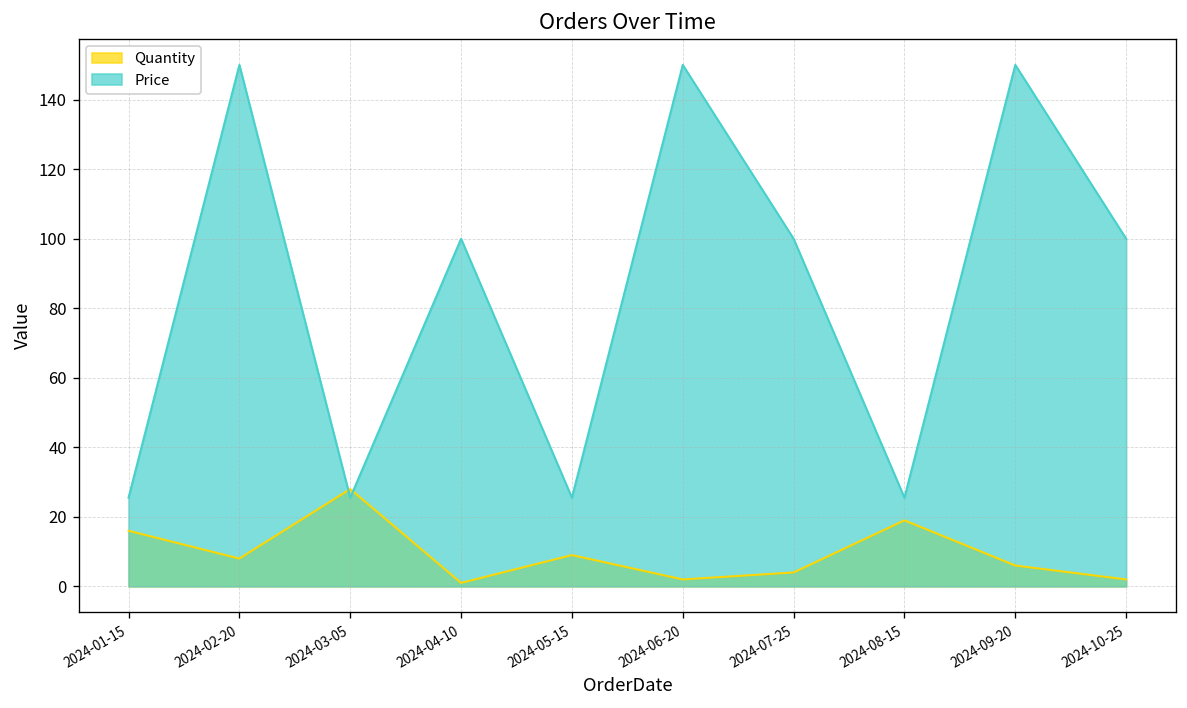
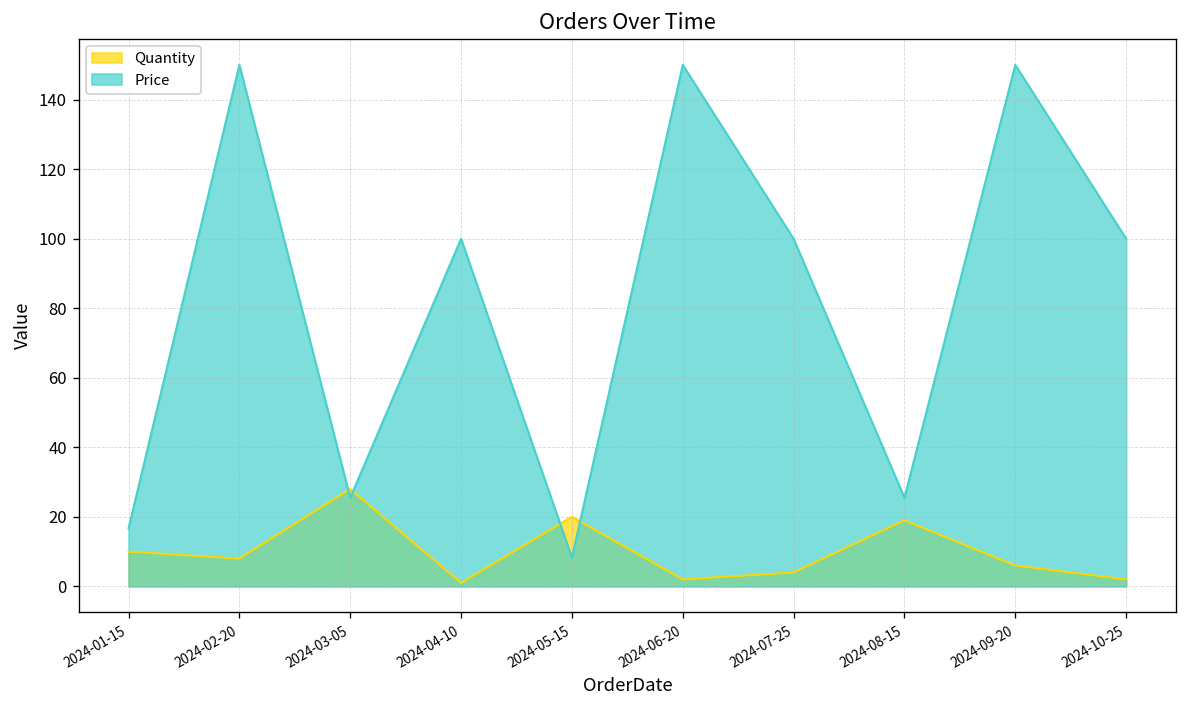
Quantity, 2024-01-15: 16 -> 10
Price, 2024-01-15: 26 -> 17
Quantity, 2024-05-15: 9 -> 20
Price, 2024-05-15: 26 -> 8
